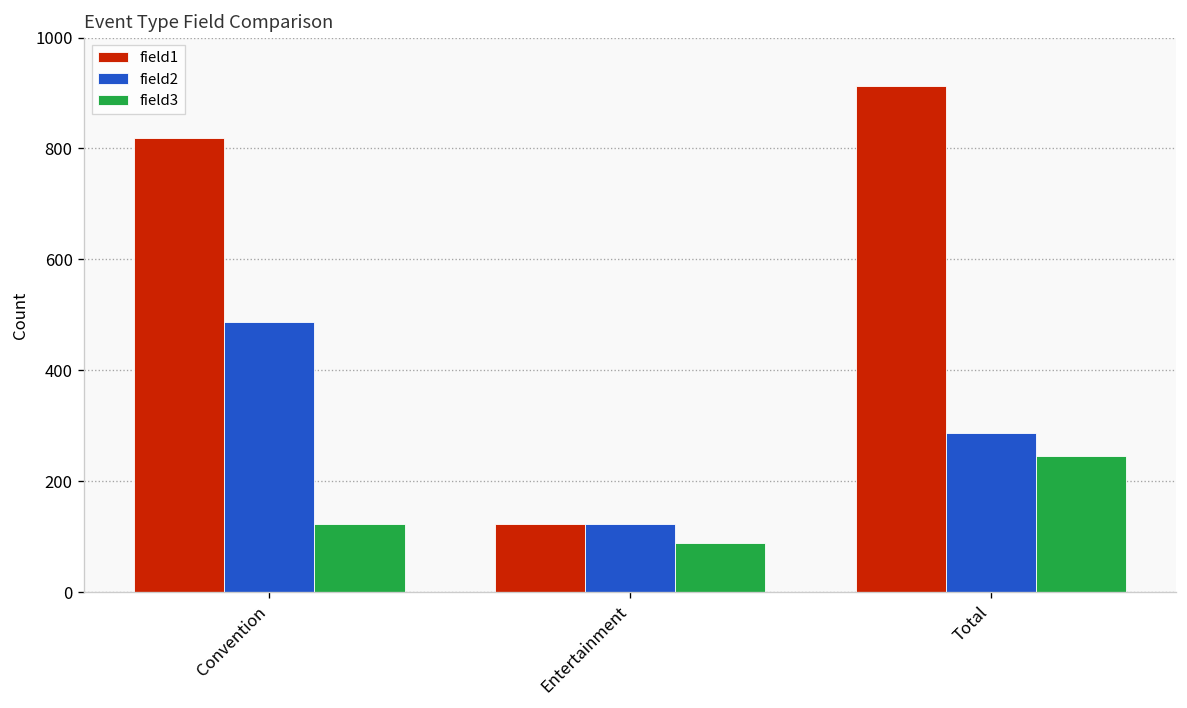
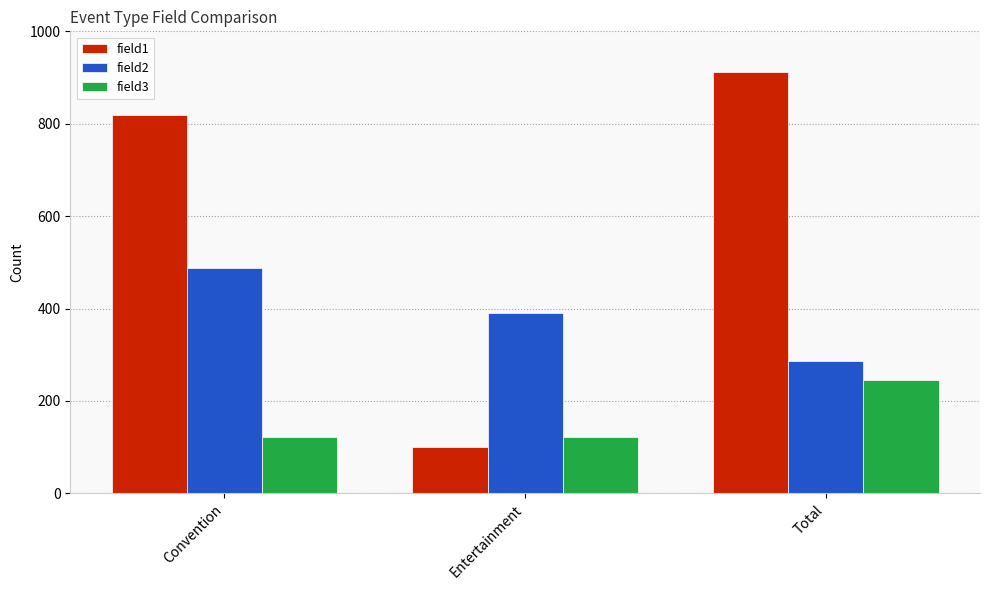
field1, Entertainment: 120 -> 100
field2, Entertainment: 120 -> 390
field3, Entertainment: 90 -> 120
